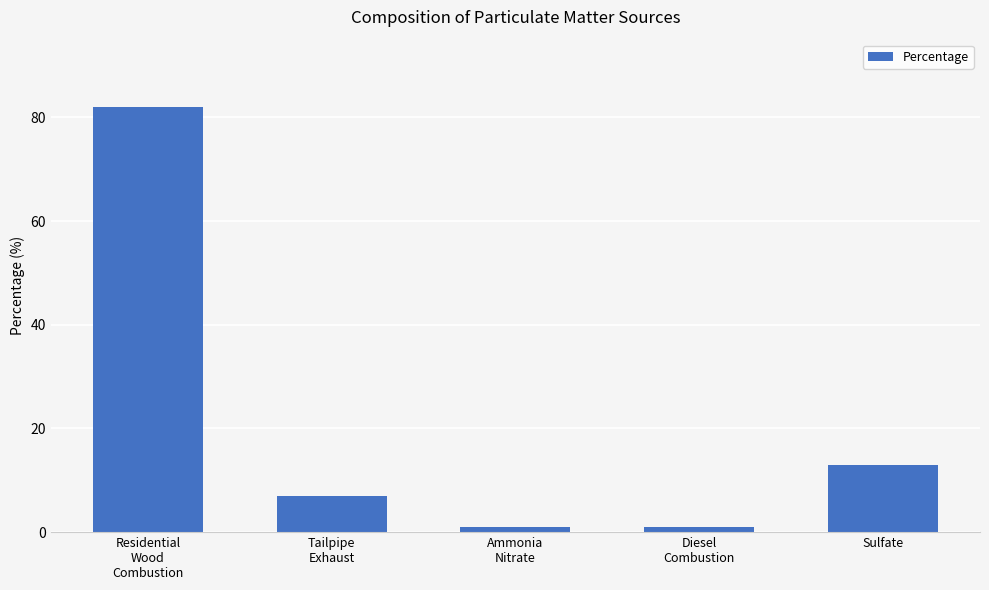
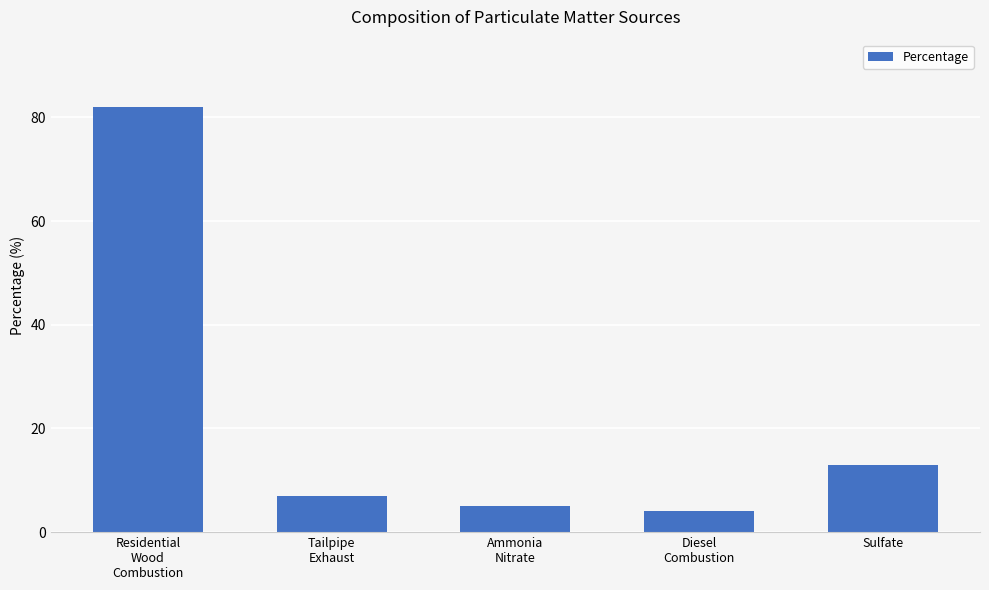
Ammonia Nitrate: 1 -> 5
Diesel Combustion: 1 -> 4
